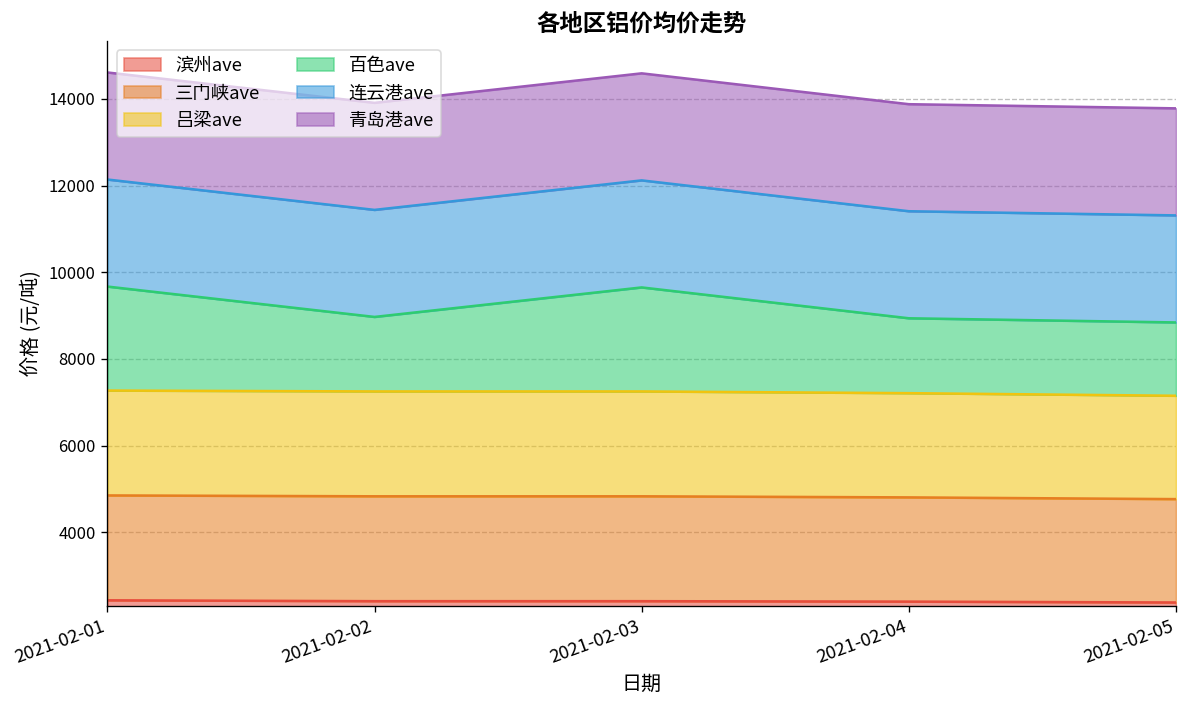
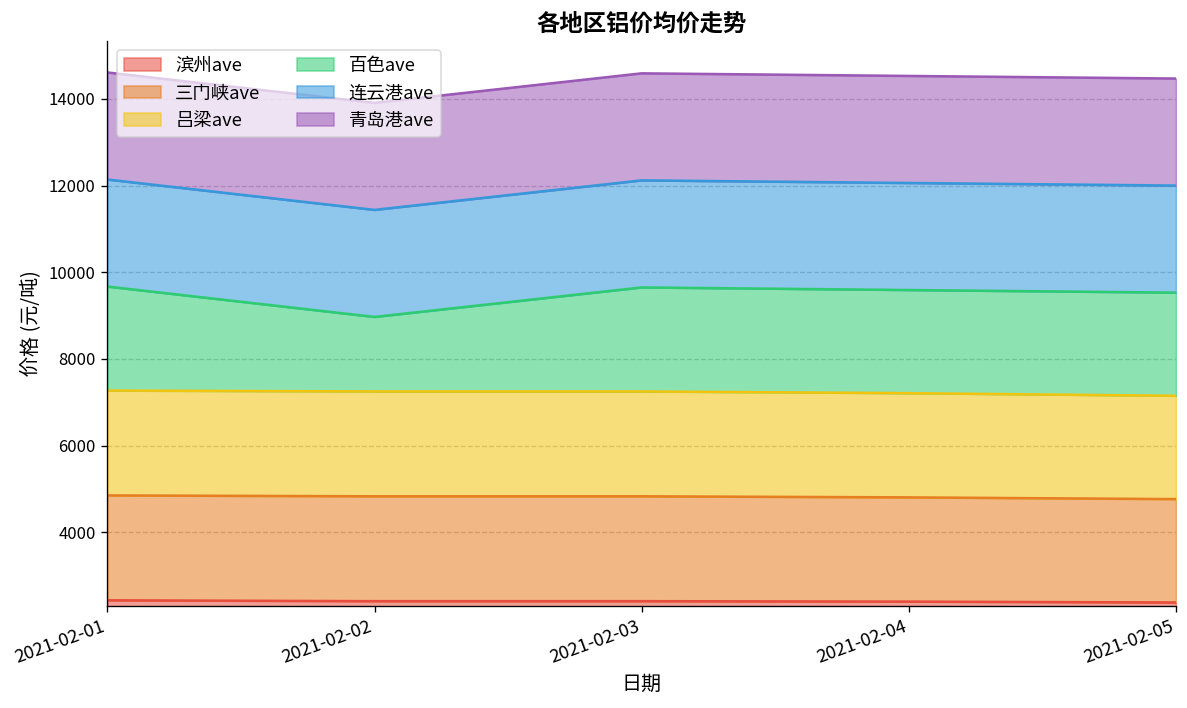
百色ave, 2021-02-04: 1700 -> 2400
百色ave, 2021-02-05: 1700 -> 2400
